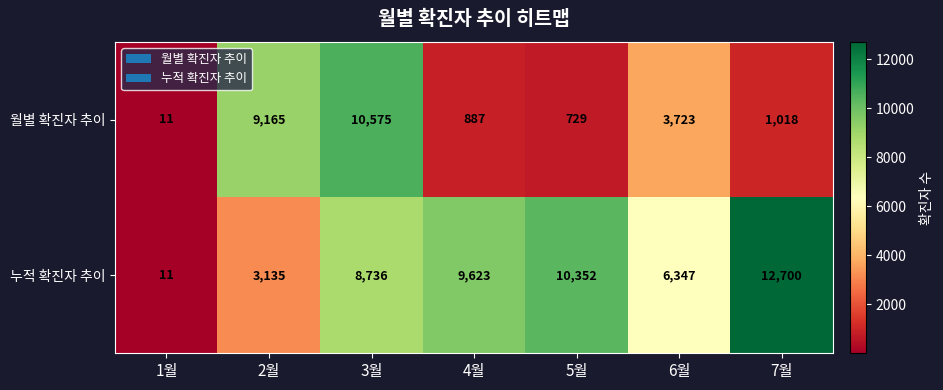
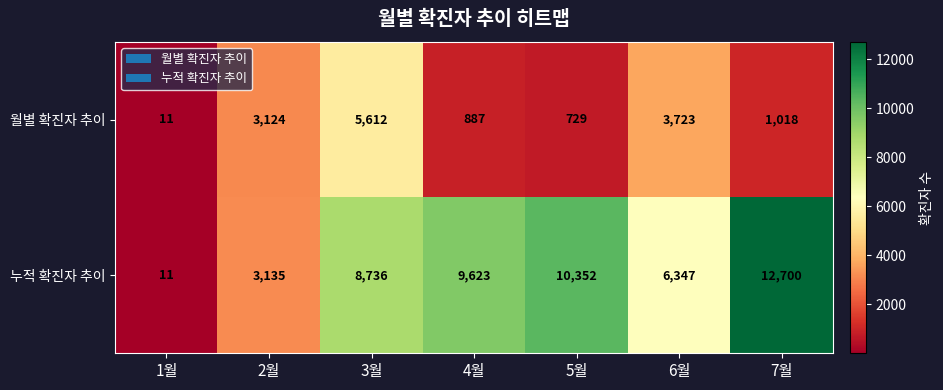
월별 확진자 추이, 2월: 9,165 -> 3,124
월별 확진자 추이, 3월: 10,575 -> 5,612
